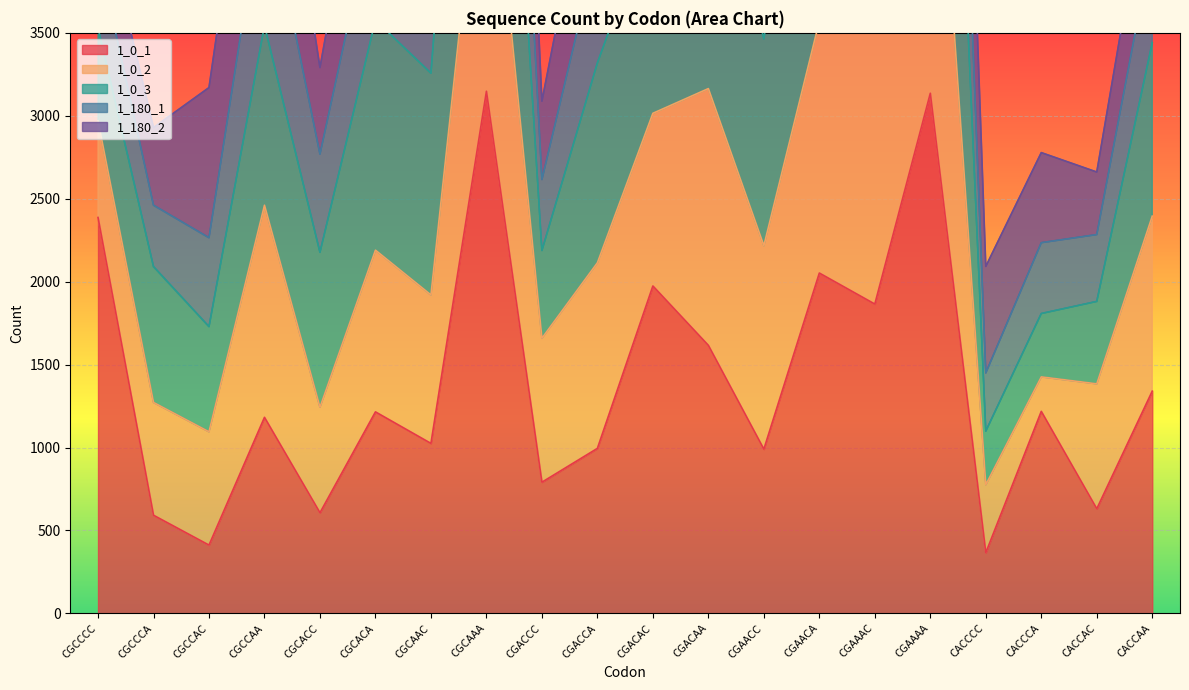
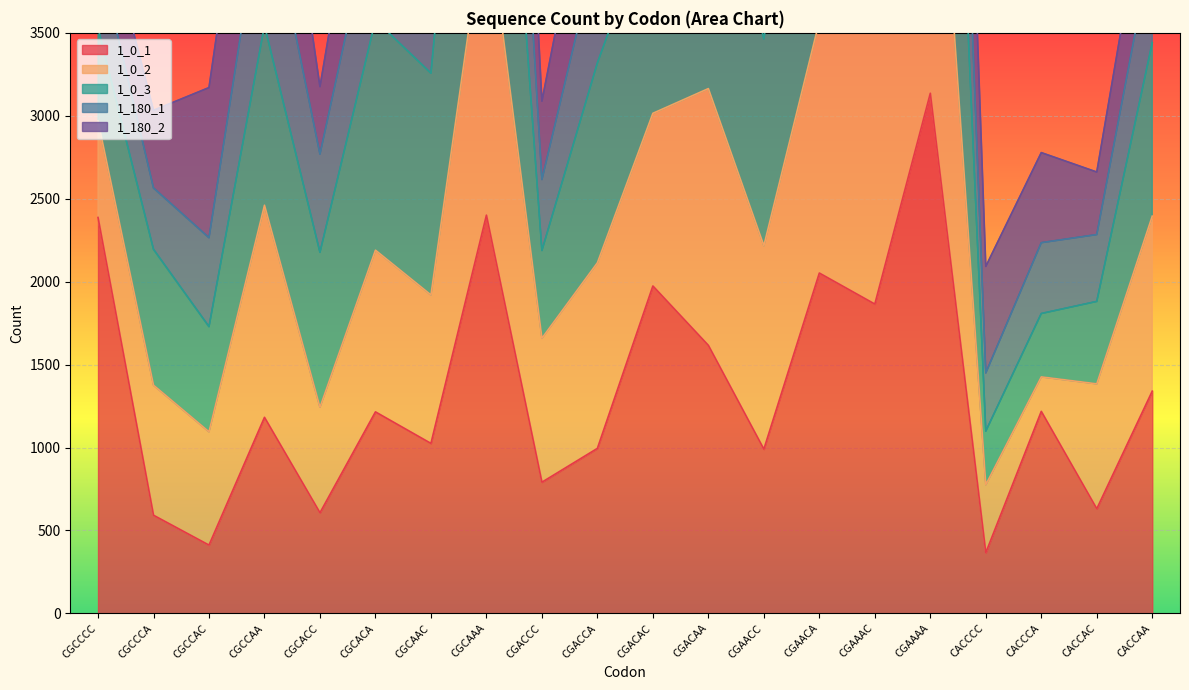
1_0_2, CGCCCA: 680 -> 780
1_180_2, CGCACC: 520 -> 410
1_0_1, CGCAAA: 3150 -> 2400
